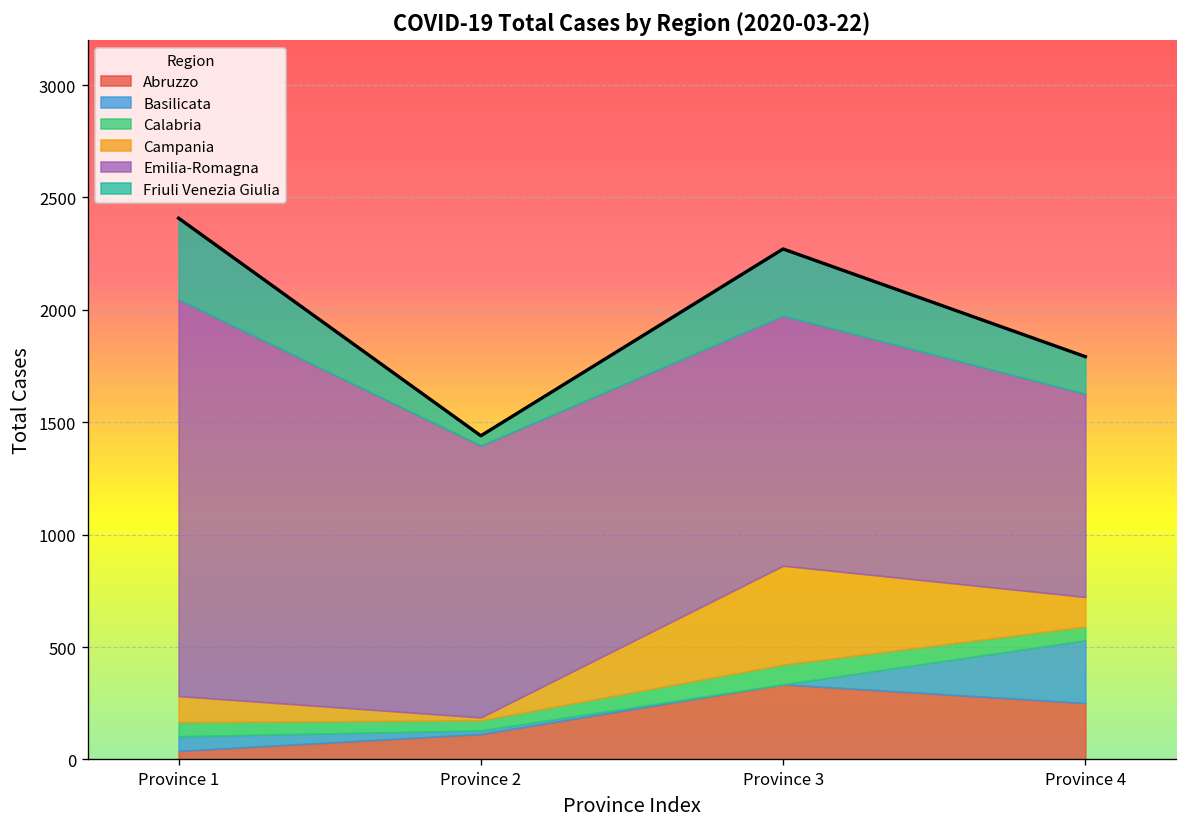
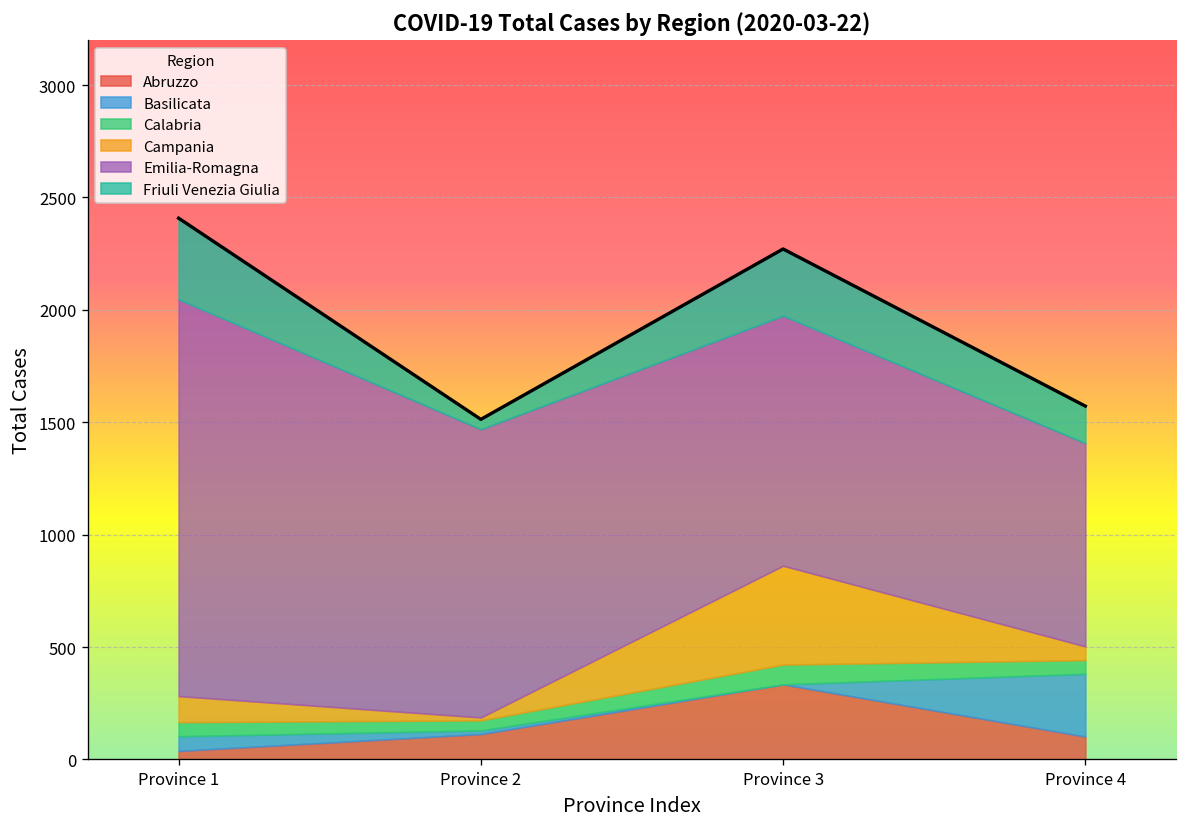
Emilia-Romagna, Province 2: 1210 -> 1280
Abruzzo, Province 4: 250 -> 100
Campania, Province 4: 130 -> 60
